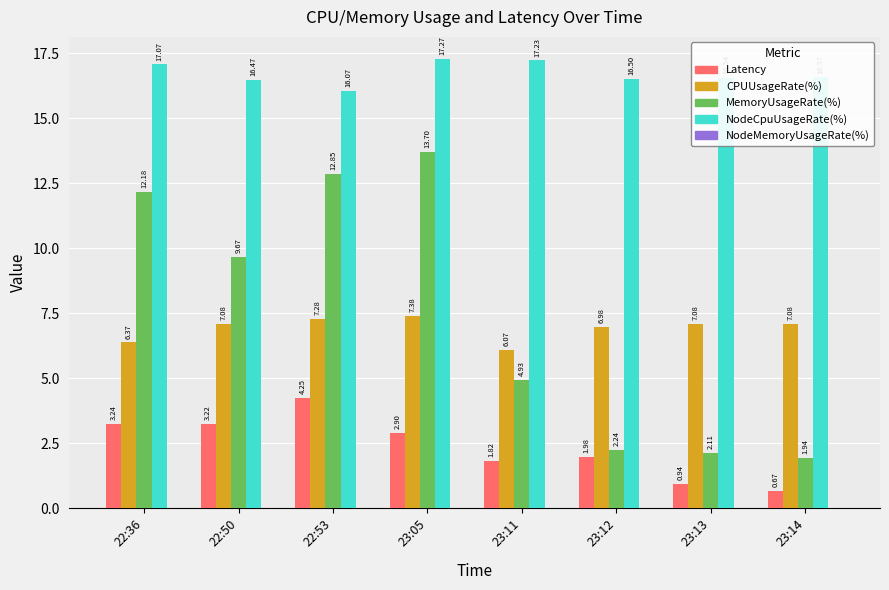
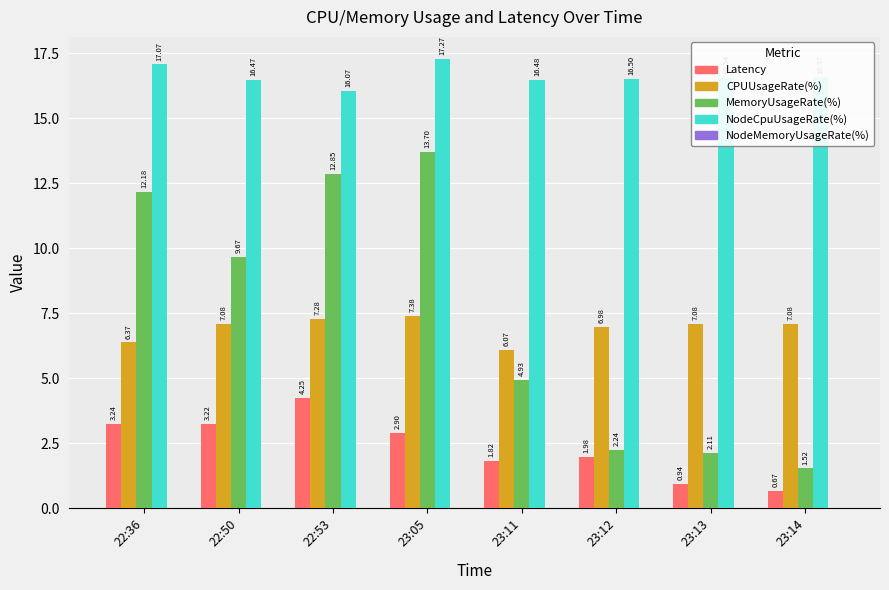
NodeCpuUsageRate(%), 23:11: 17.23 -> 16.48
MemoryUsageRate(%), 23:14: 1.94 -> 1.52
